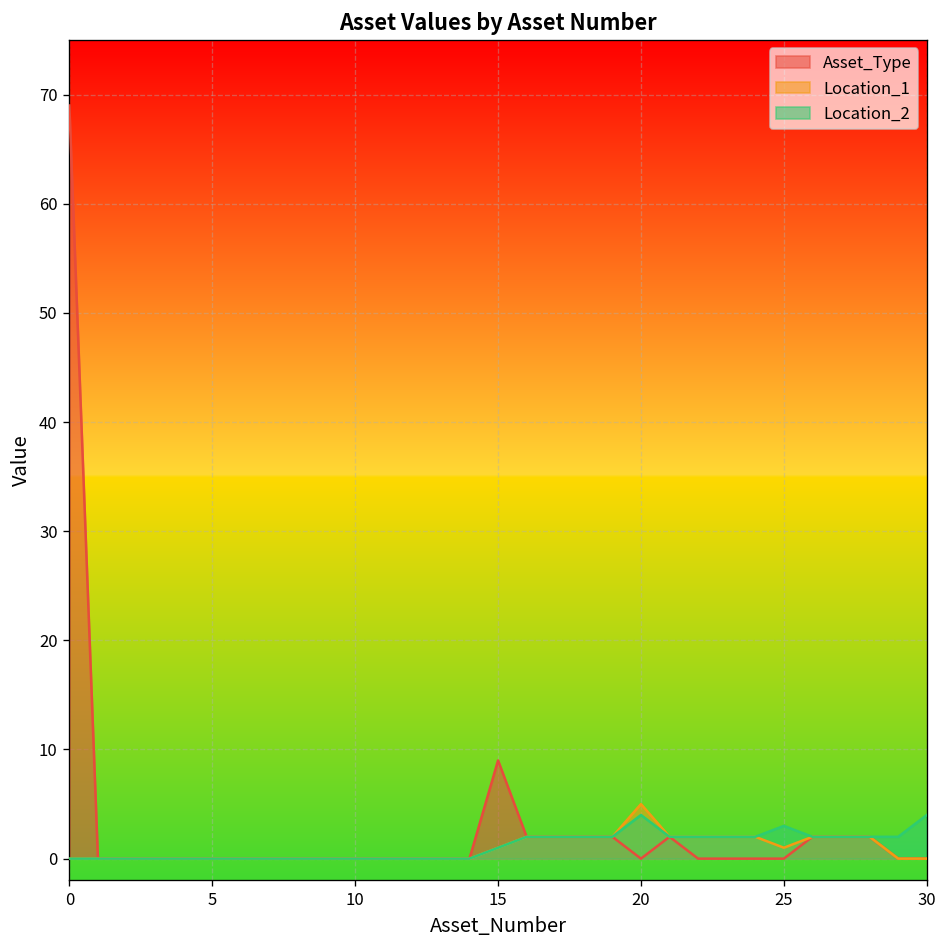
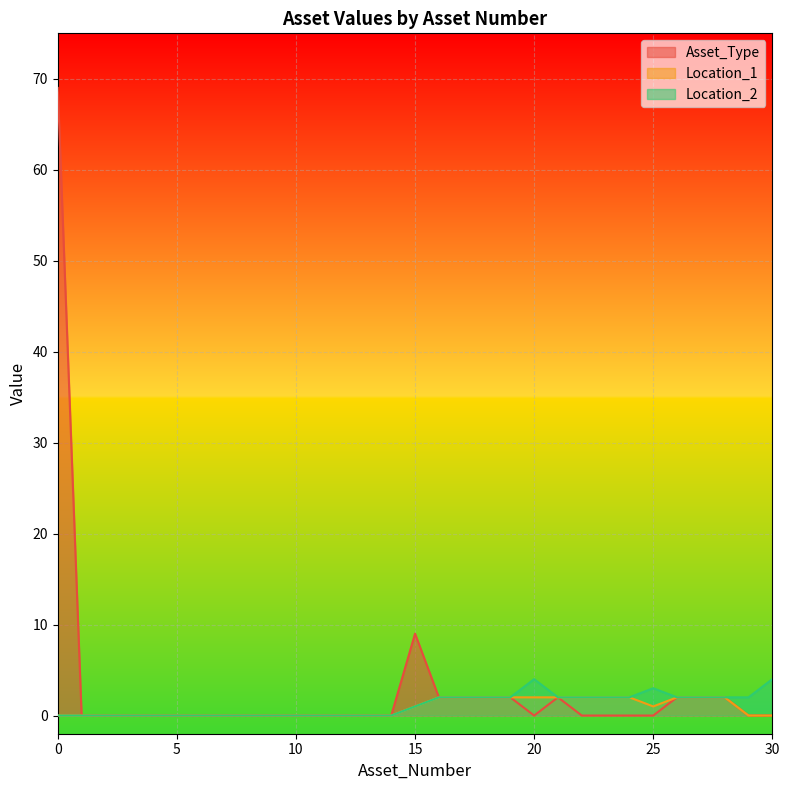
Location_1, 20: 5 -> 2
